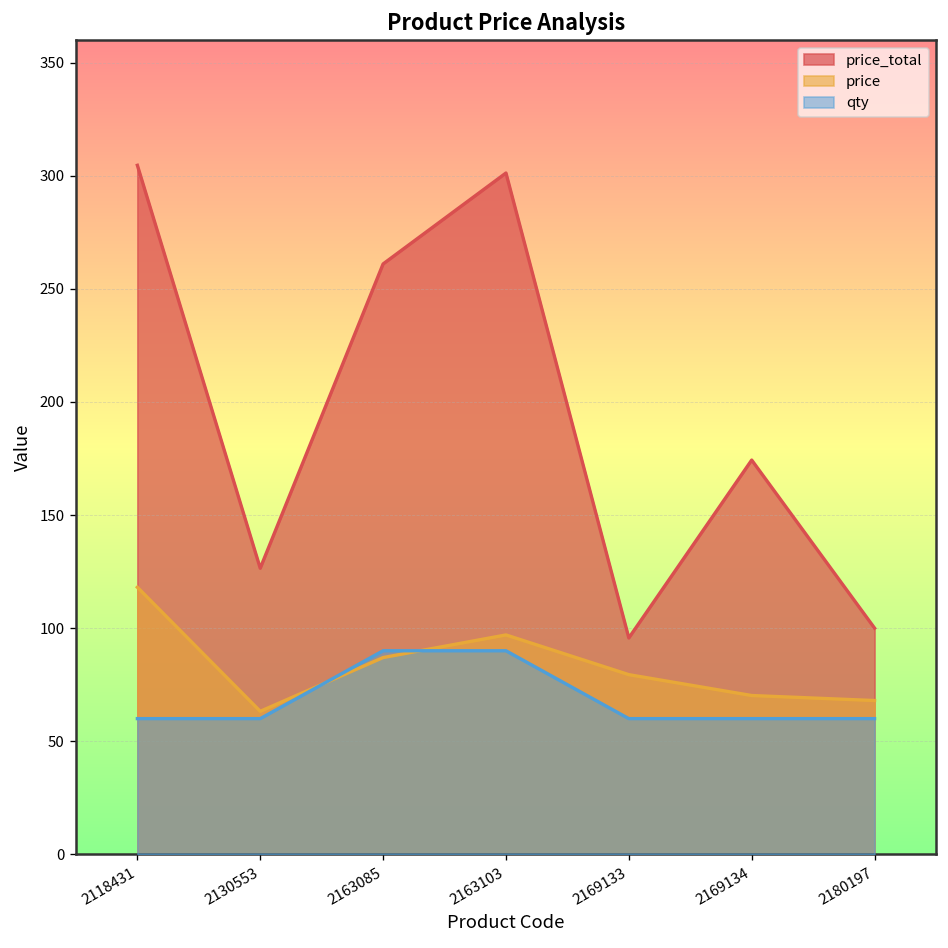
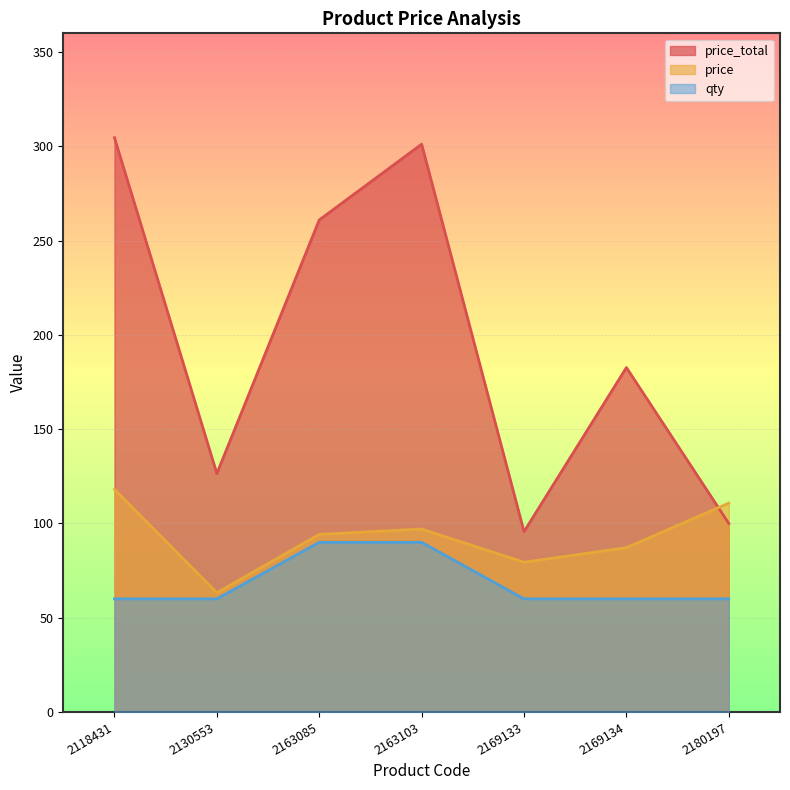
price, 2163085: 87 -> 94
price_total, 2169134: 174 -> 183
price, 2169134: 70 -> 87
price, 2180197: 68 -> 111
